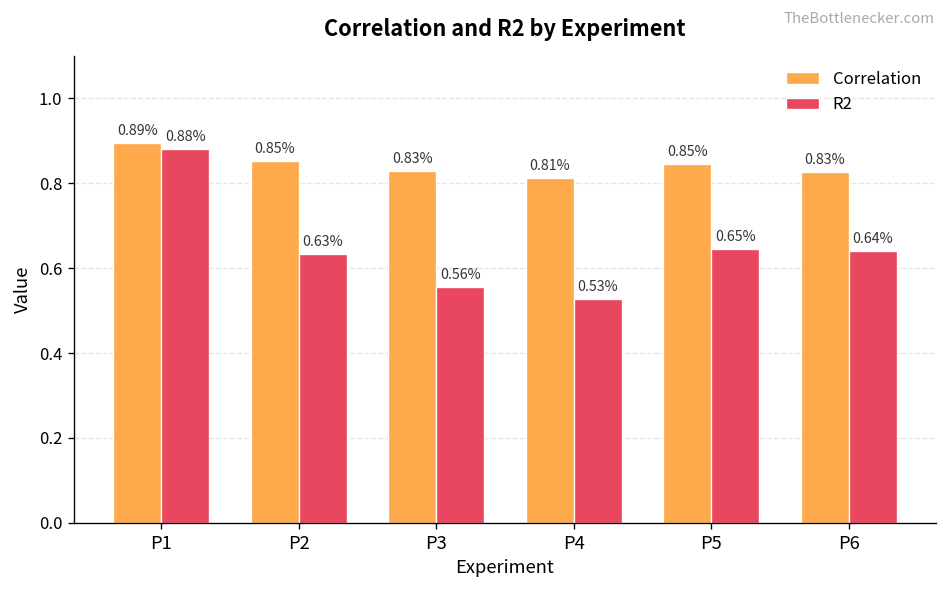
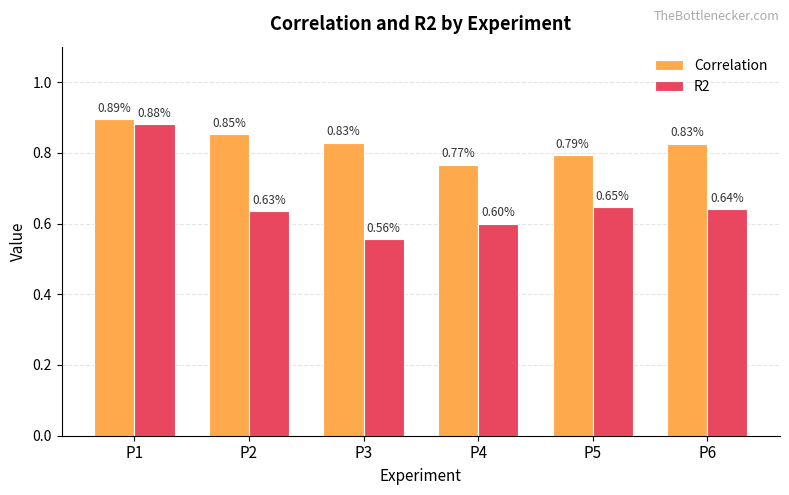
Correlation, P4: 0.81% -> 0.77%
R2, P4: 0.53% -> 0.60%
Correlation, P5: 0.85% -> 0.79%
